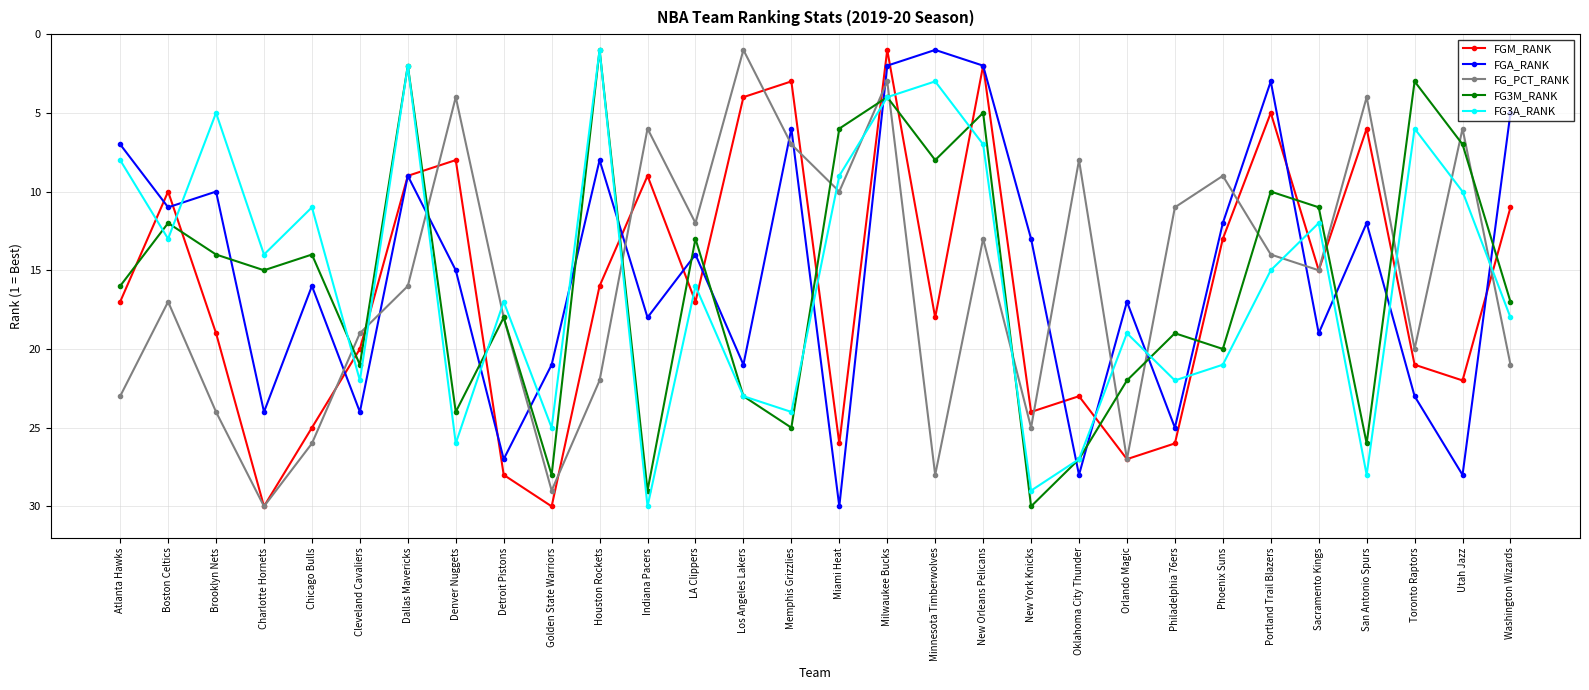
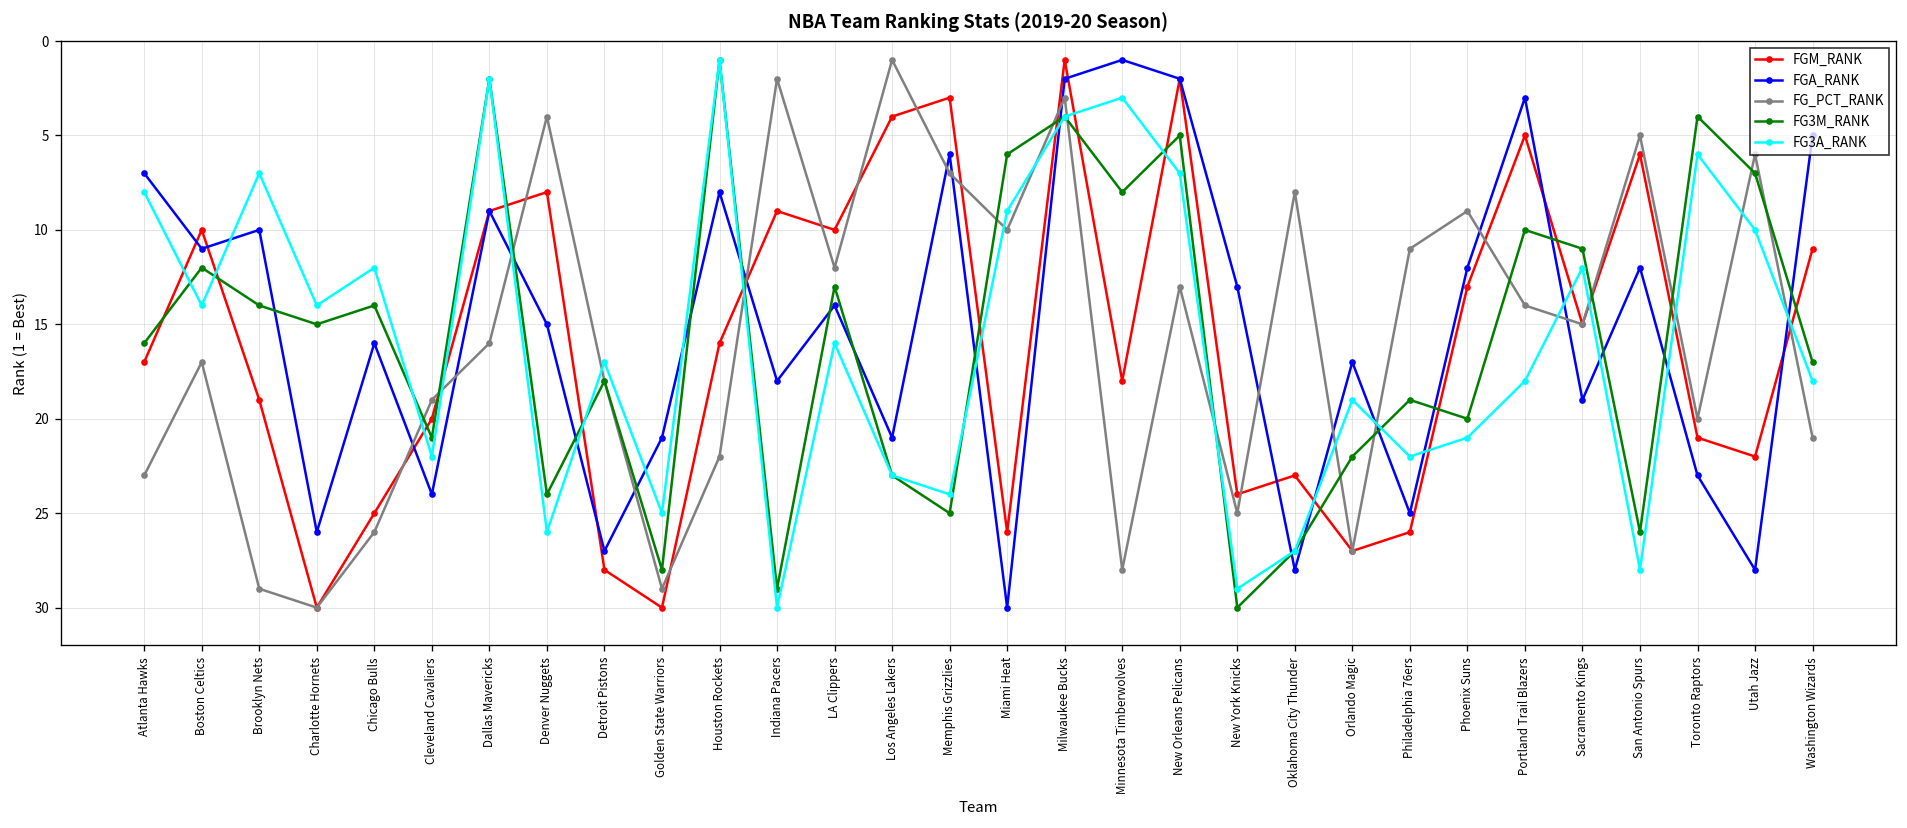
FG3A_RANK, Boston Celtics: 13 -> 14
FG_PCT_RANK, Brooklyn Nets: 24 -> 29
FG3A_RANK, Brooklyn Nets: 5 -> 7
FGA_RANK, Charlotte Hornets: 24 -> 26
FG3A_RANK, Chicago Bulls: 11 -> 12
FG_PCT_RANK, Indiana Pacers: 6 -> 2
FGM_RANK, LA Clippers: 17 -> 10
FG3A_RANK, Portland Trail Blazers: 15 -> 18
FG_PCT_RANK, San Antonio Spurs: 4 -> 5
FG3M_RANK, Toronto Raptors: 3 -> 4
